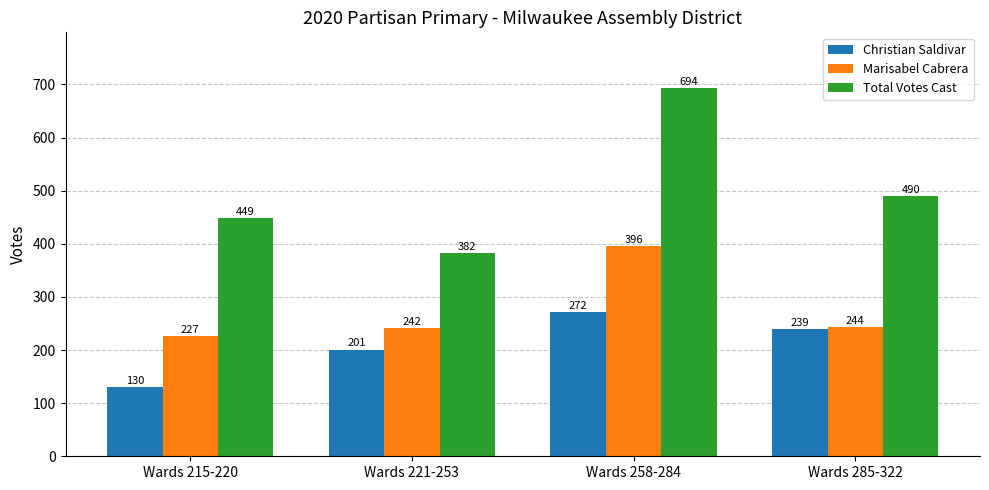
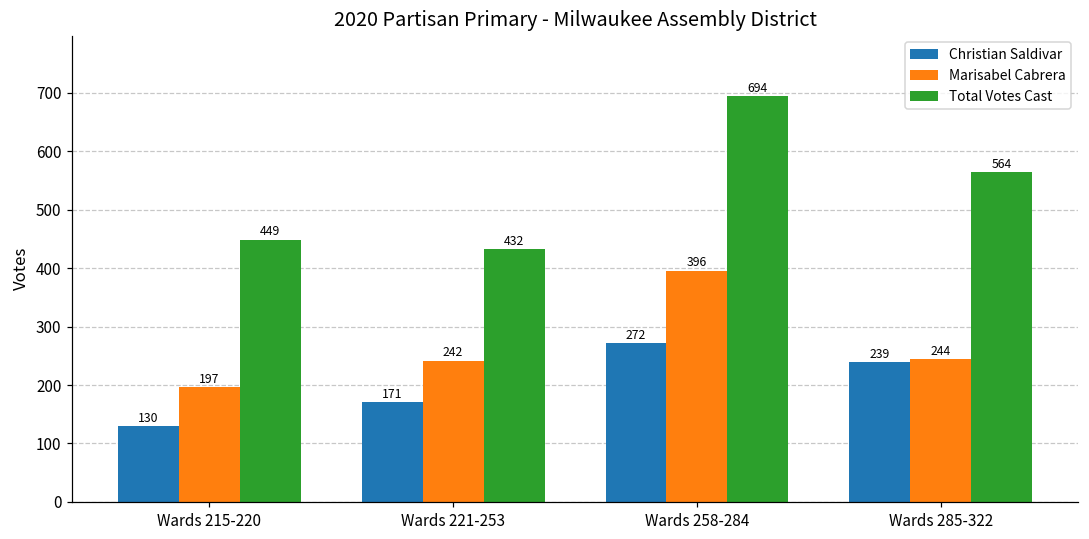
Marisabel Cabrera, Wards 215-220: 227 -> 197
Christian Saldivar, Wards 221-253: 201 -> 171
Total Votes Cast, Wards 221-253: 382 -> 432
Total Votes Cast, Wards 285-322: 490 -> 564
